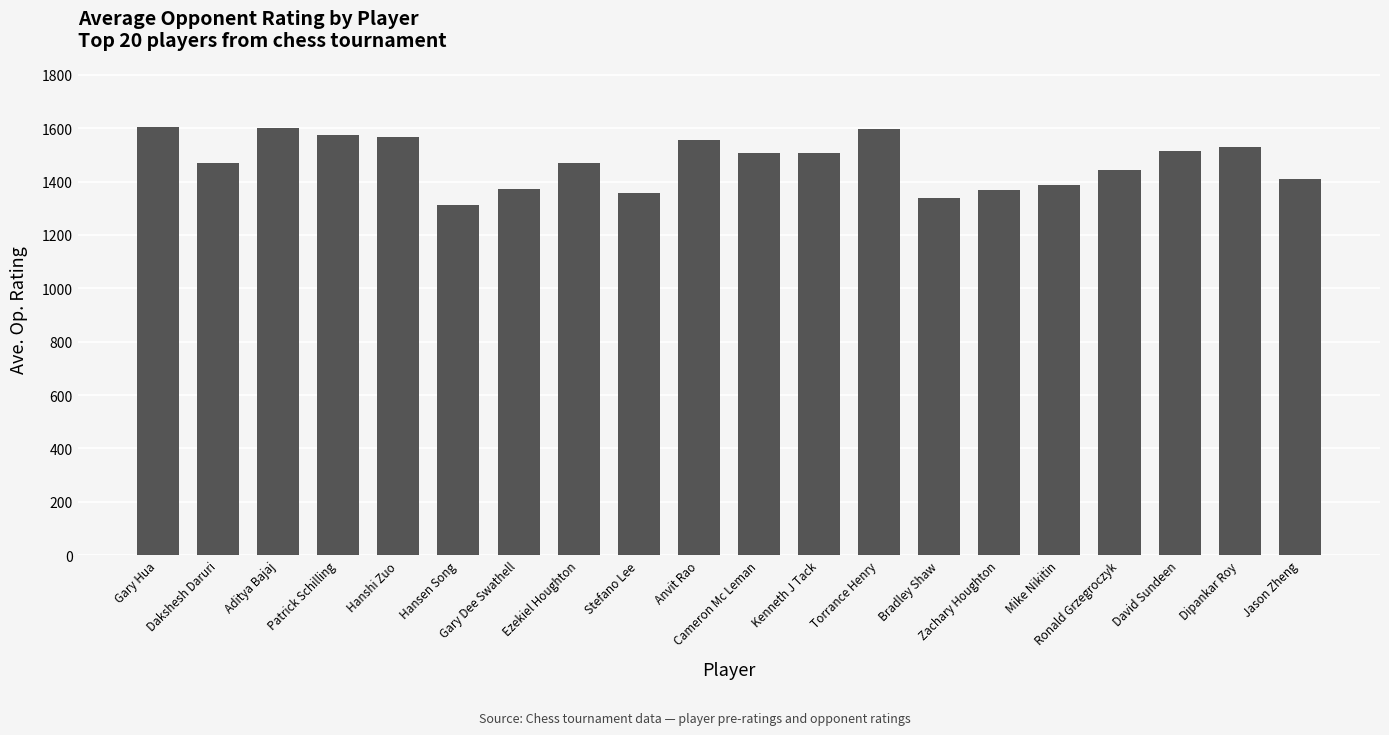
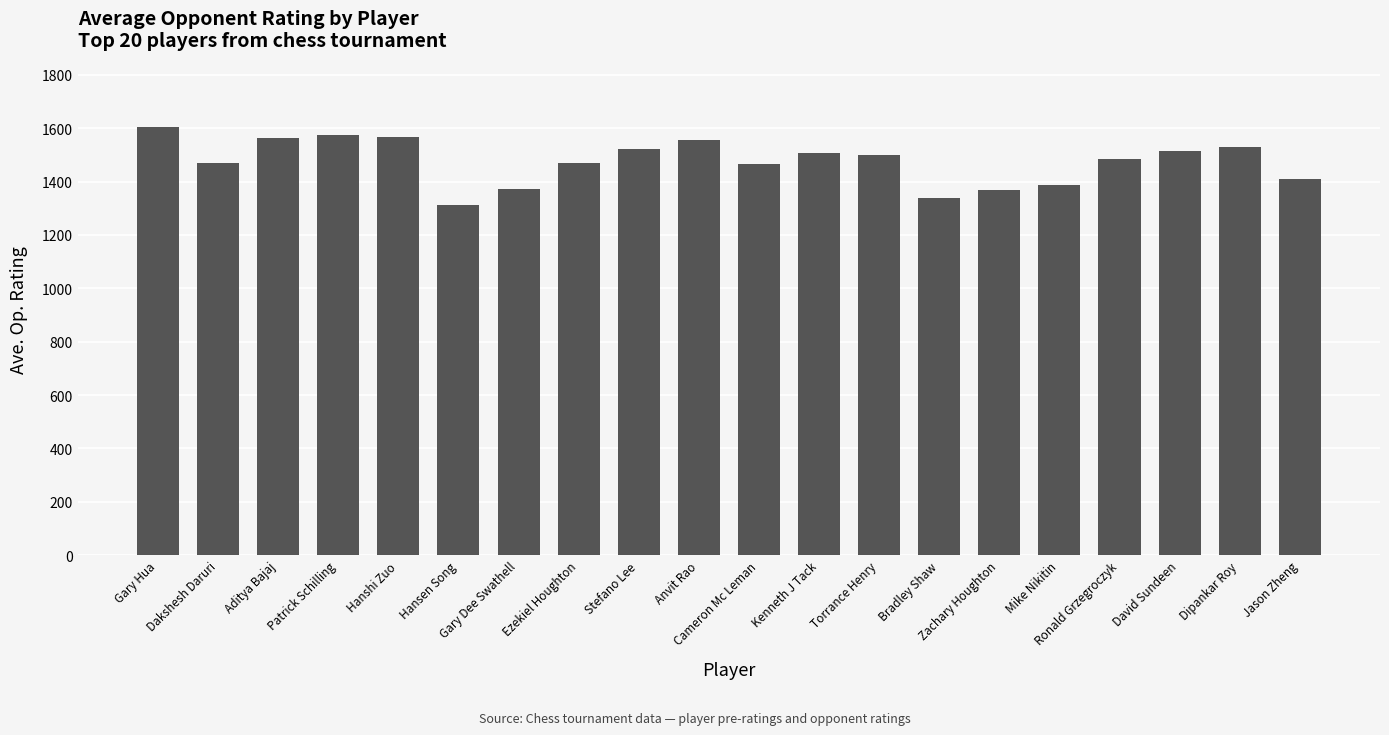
Aditya Bajaj: 1600 -> 1560
Stefano Lee: 1360 -> 1520
Cameron Mc Leman: 1510 -> 1470
Torrance Henry: 1600 -> 1500
Ronald Grzegroczyk: 1440 -> 1480
